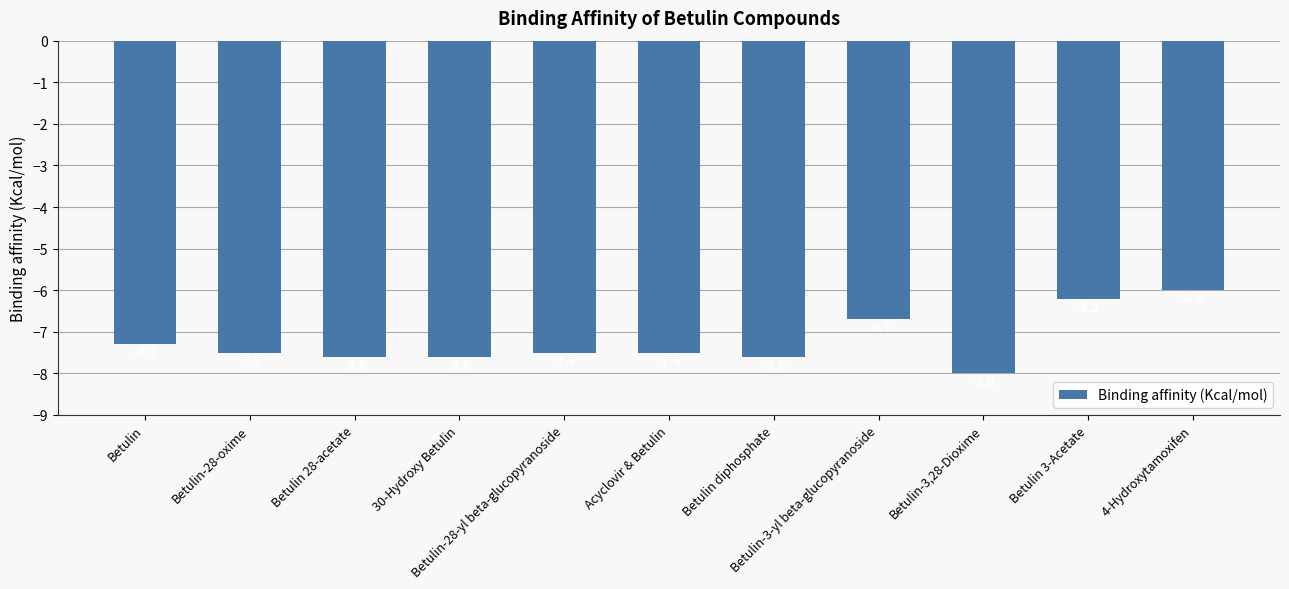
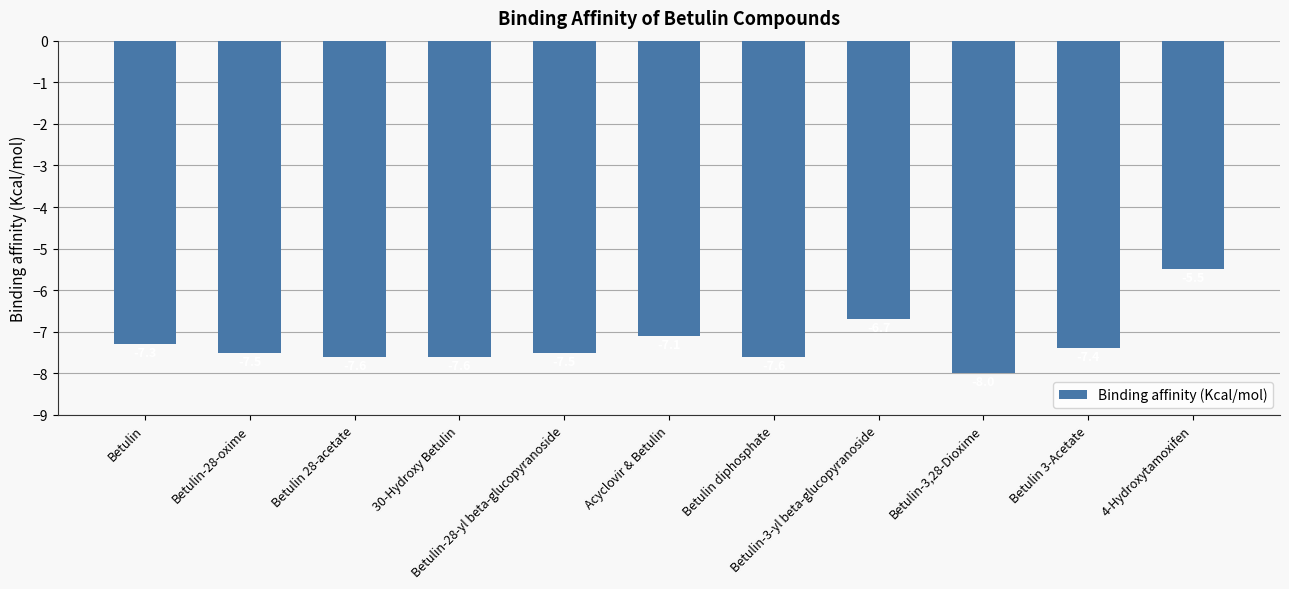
Acyclovir & Betulin: -7.5 -> -7.1
Betulin 3-Acetate: -6.2 -> -7.4
4-Hydroxytamoxifen: -6.0 -> -5.5
